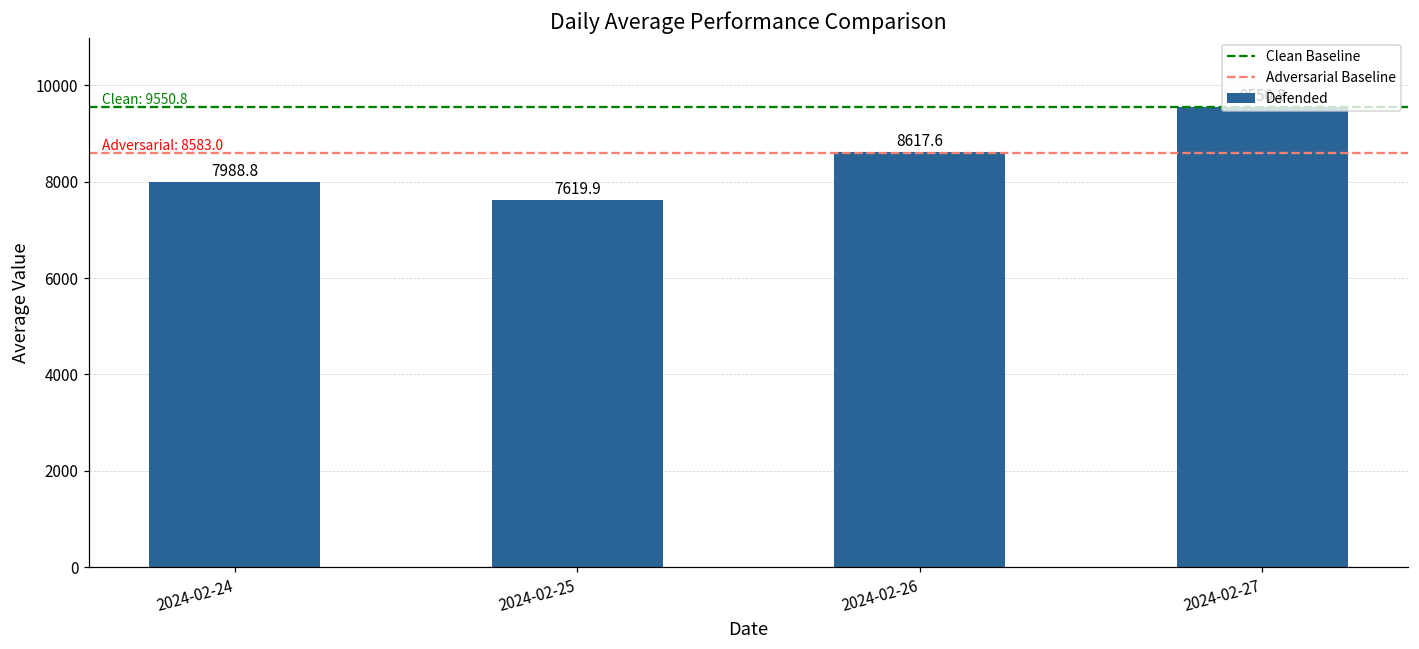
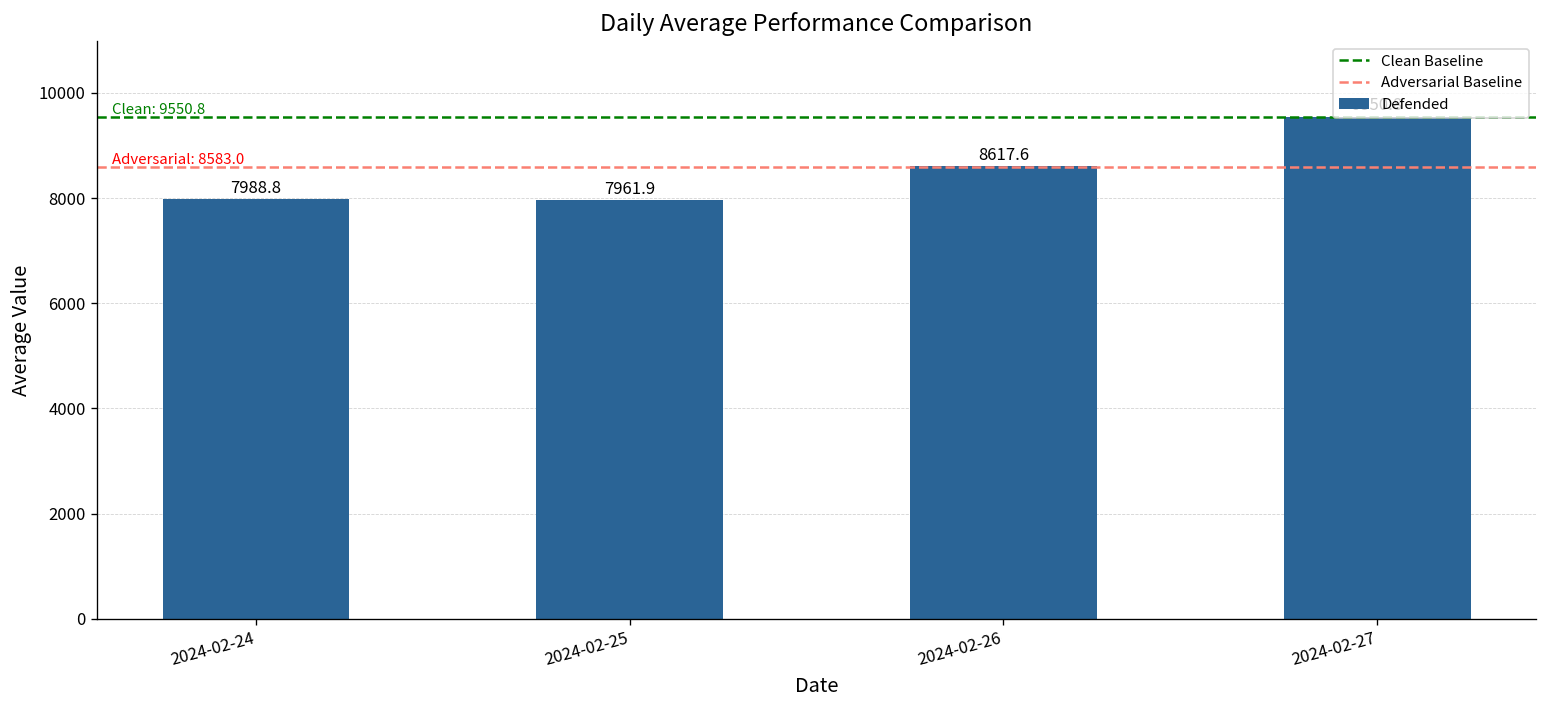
2024-02-25: 7619.9 -> 7961.9
